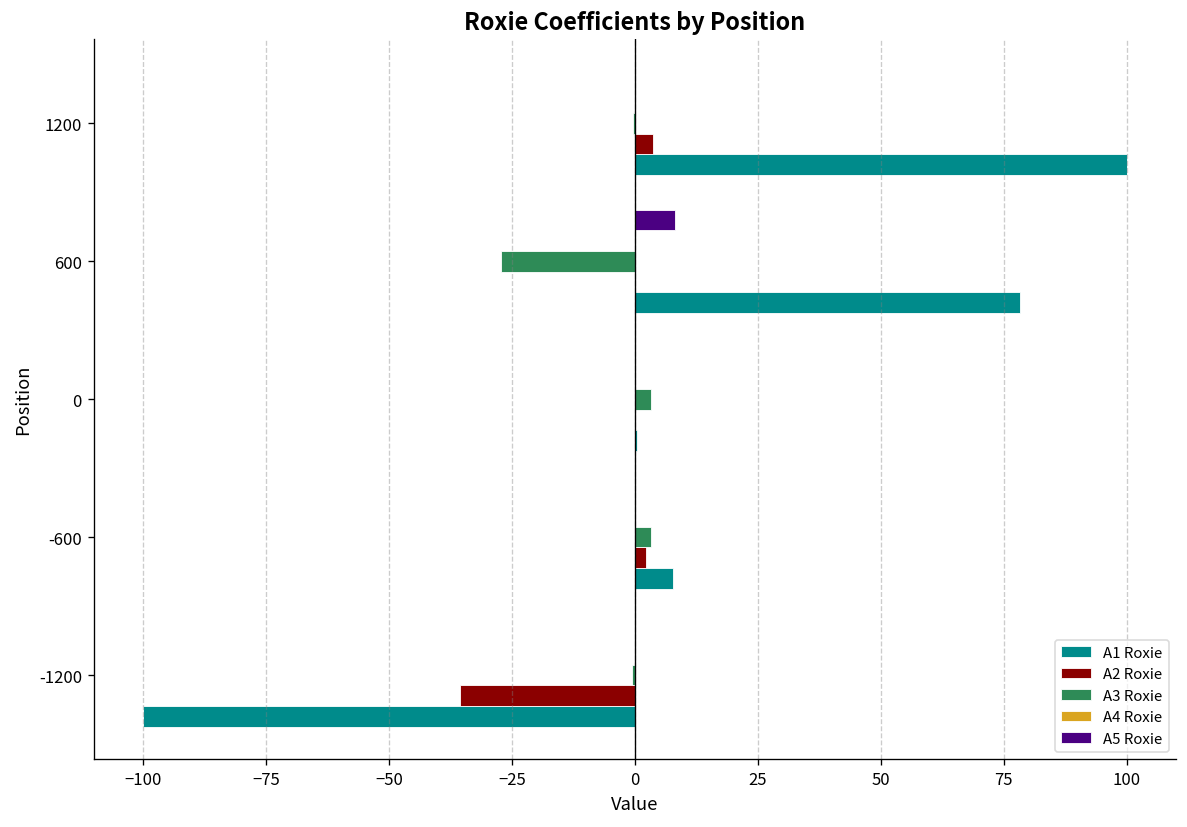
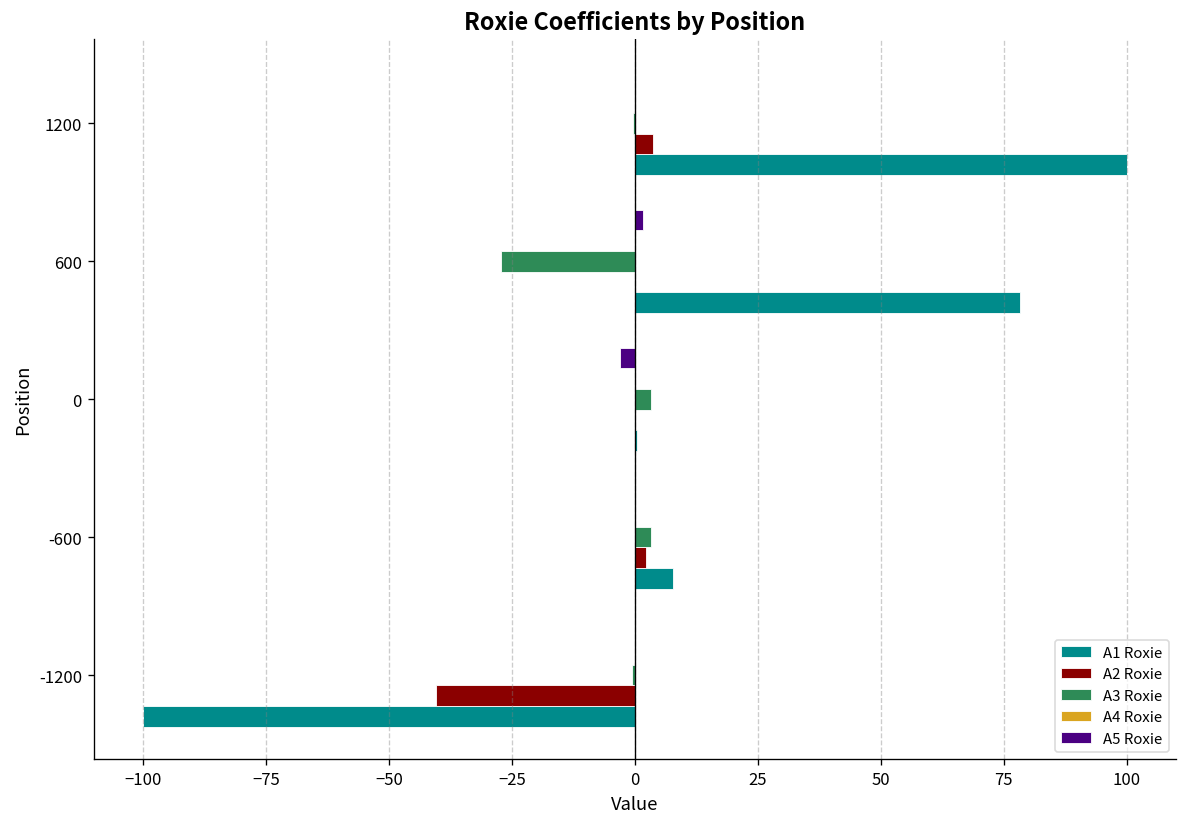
A5 Roxie, 600: 8 -> 2
A5 Roxie, 0: 0 -> -3
A2 Roxie, -1200: -35 -> -40
